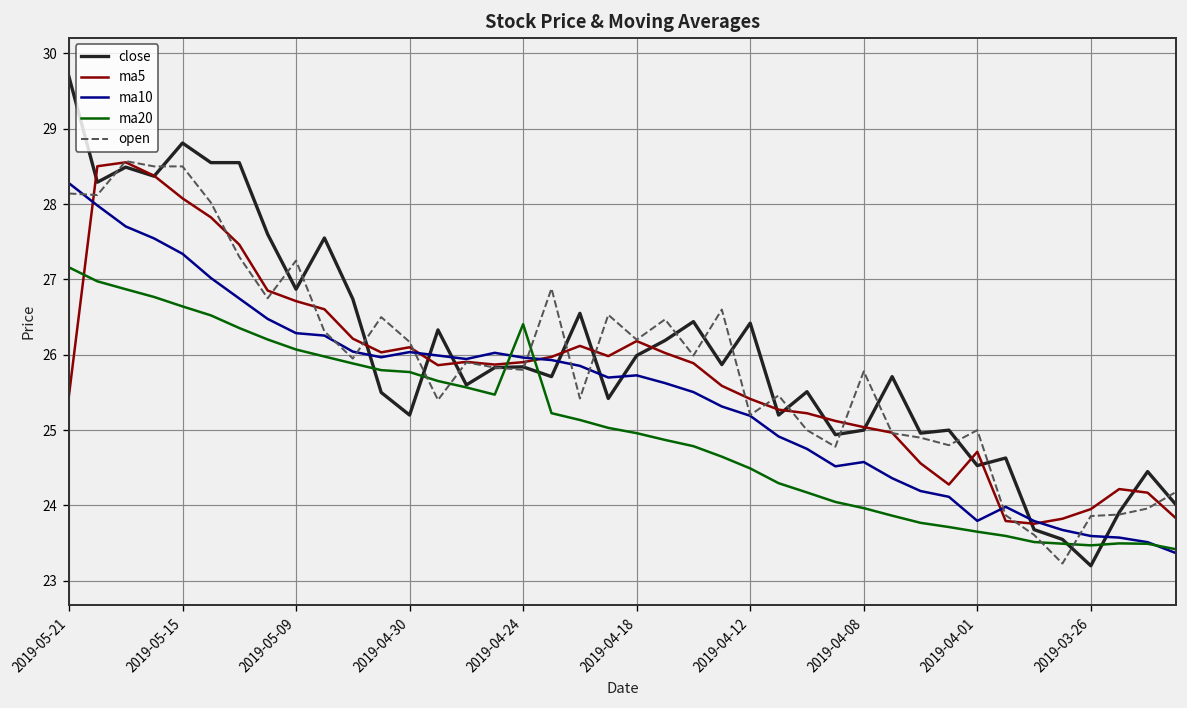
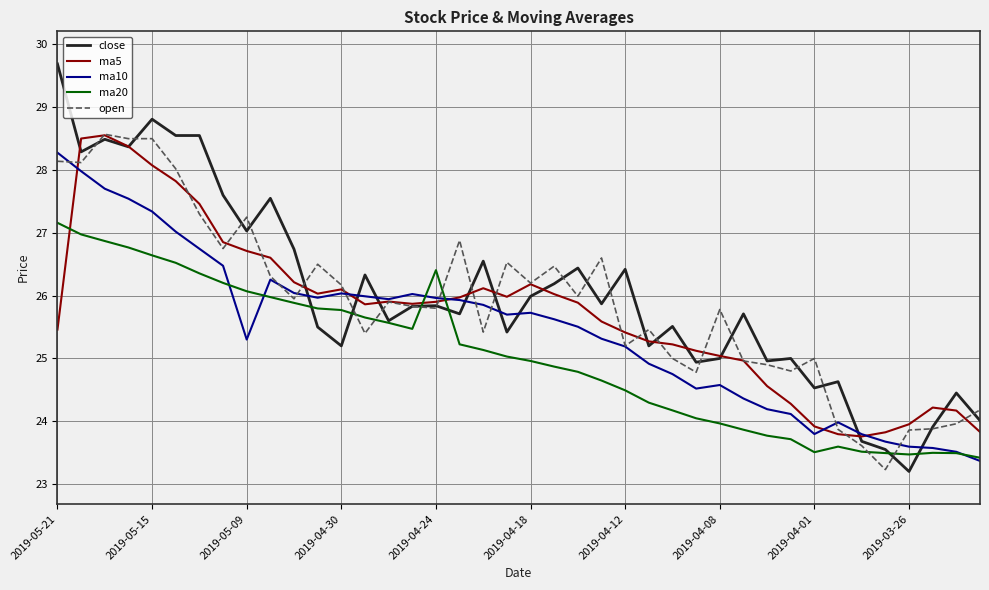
close, 2019-05-09: 26.9 -> 27.0
ma10, 2019-05-09: 26.3 -> 25.3
ma5, 2019-04-01: 24.7 -> 23.9
ma20, 2019-04-01: 23.7 -> 23.5
